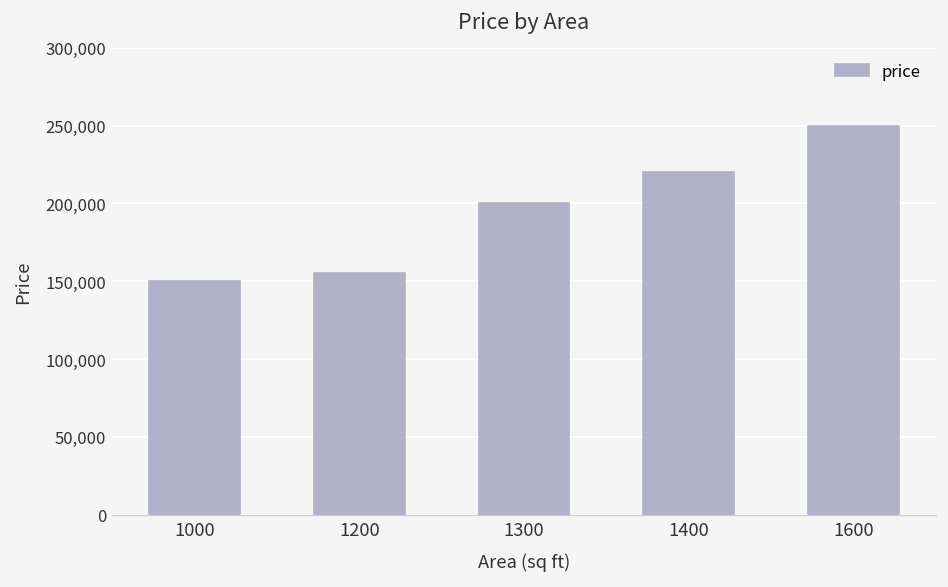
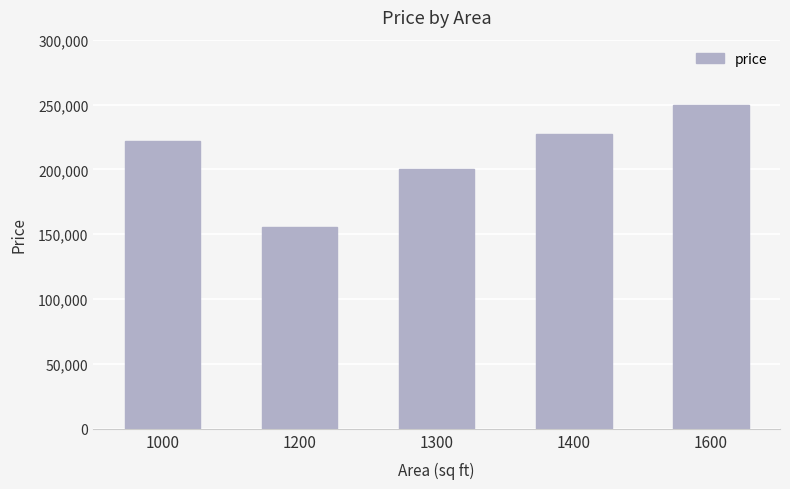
1000: 150,000 -> 222,000
1400: 220,000 -> 227,000
